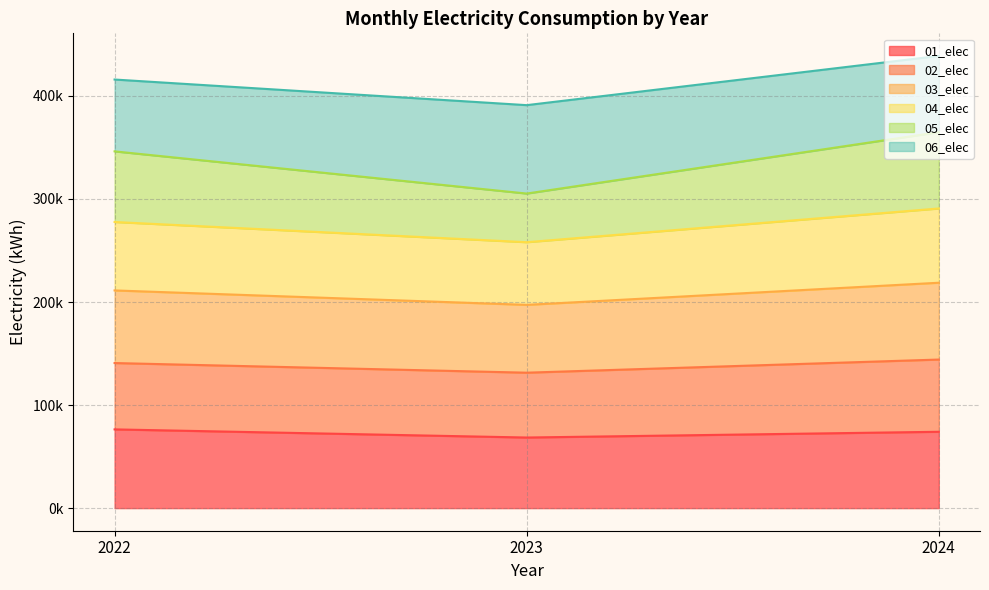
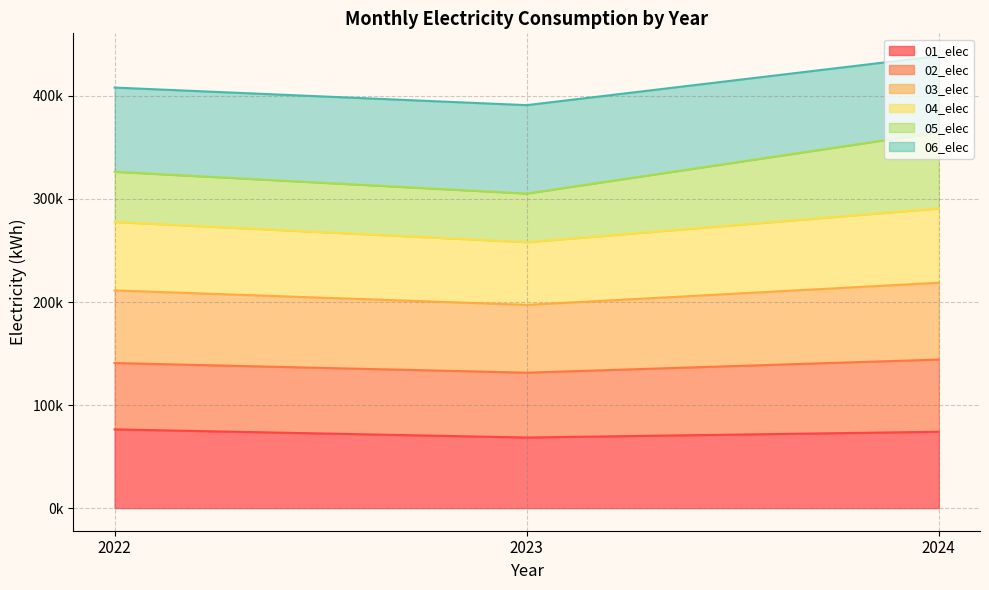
05_elec, 2022: 69000 -> 49000
06_elec, 2022: 70000 -> 82000
